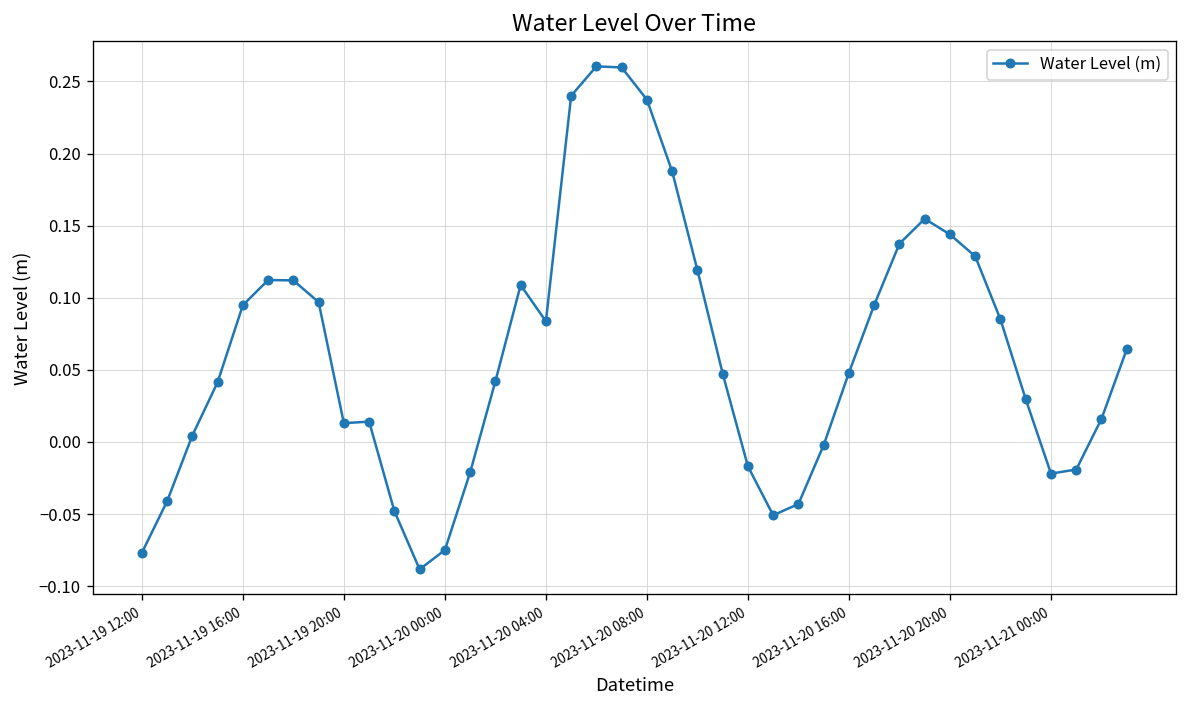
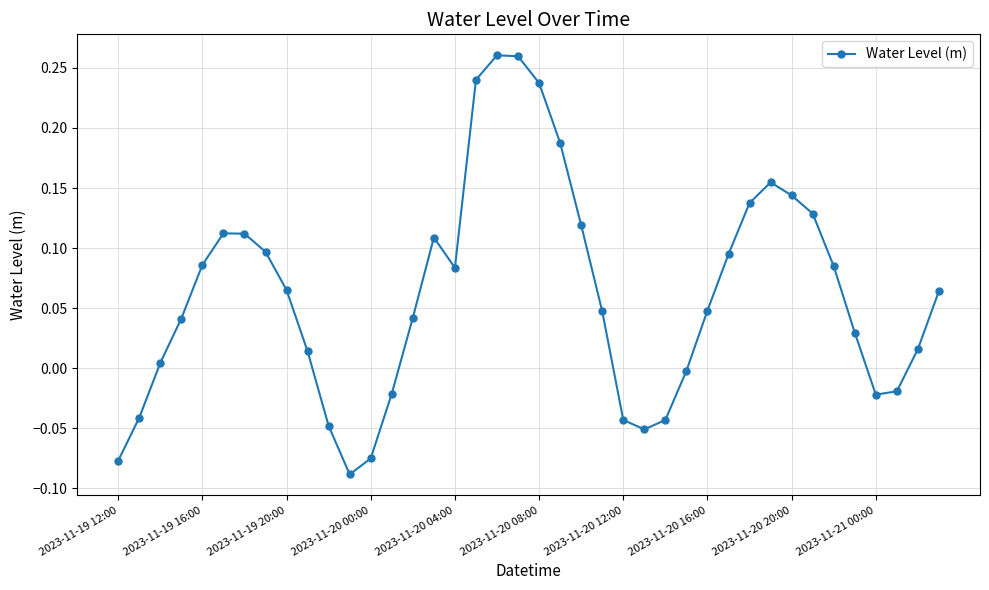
2023-11-19 16:00: 0.095 -> 0.086
2023-11-19 20:00: 0.013 -> 0.065
2023-11-20 12:00: -0.017 -> -0.043
